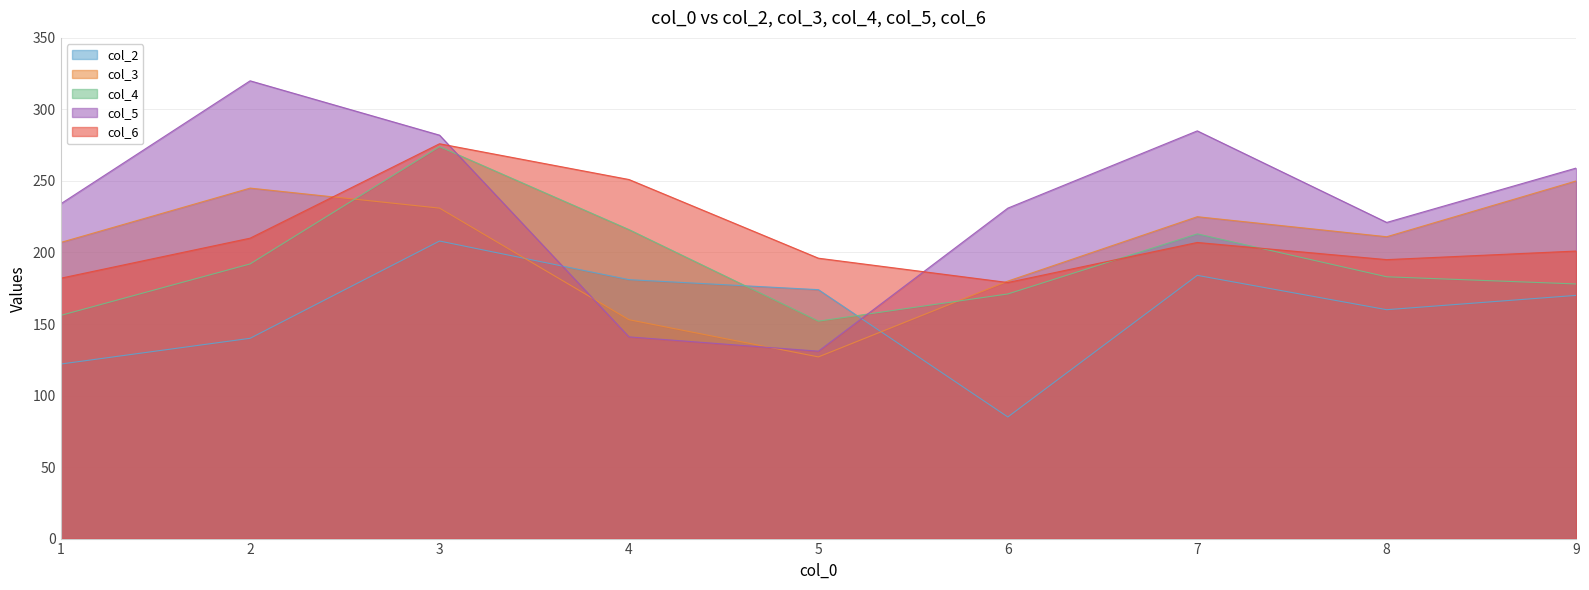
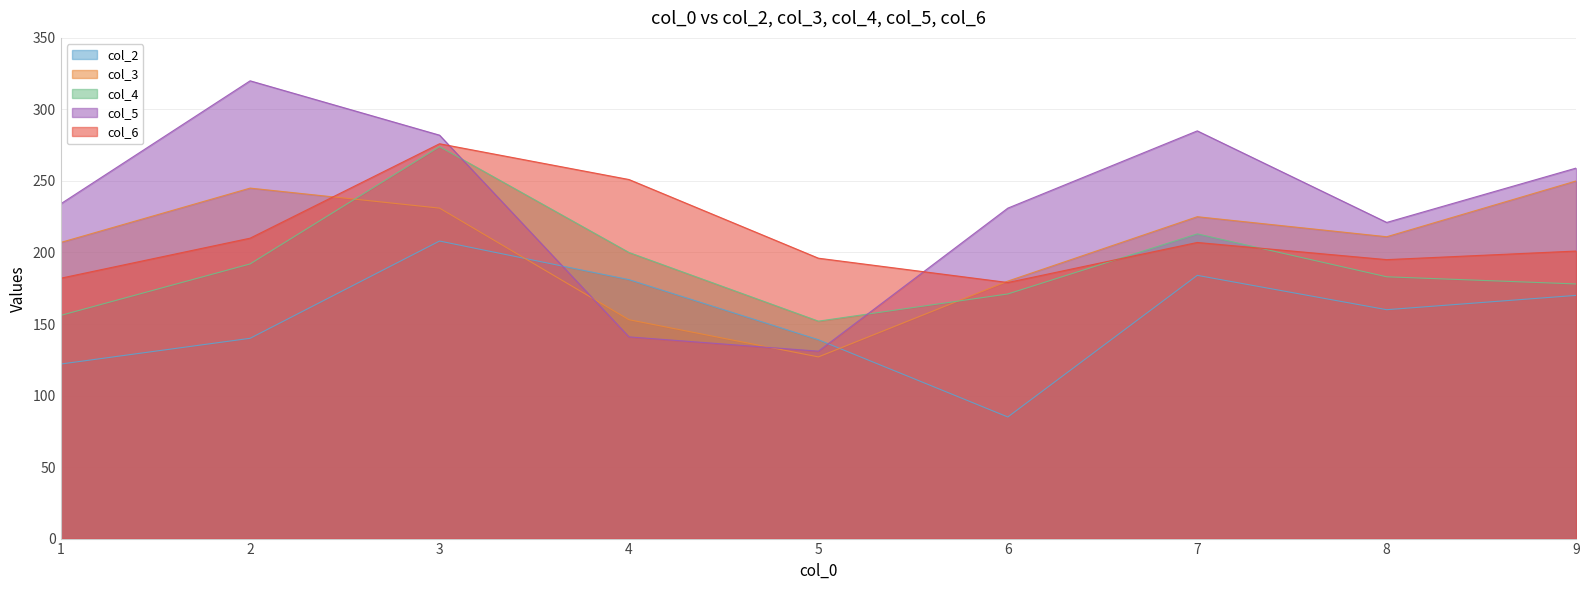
col_4, 4: 216 -> 200
col_2, 5: 174 -> 139
